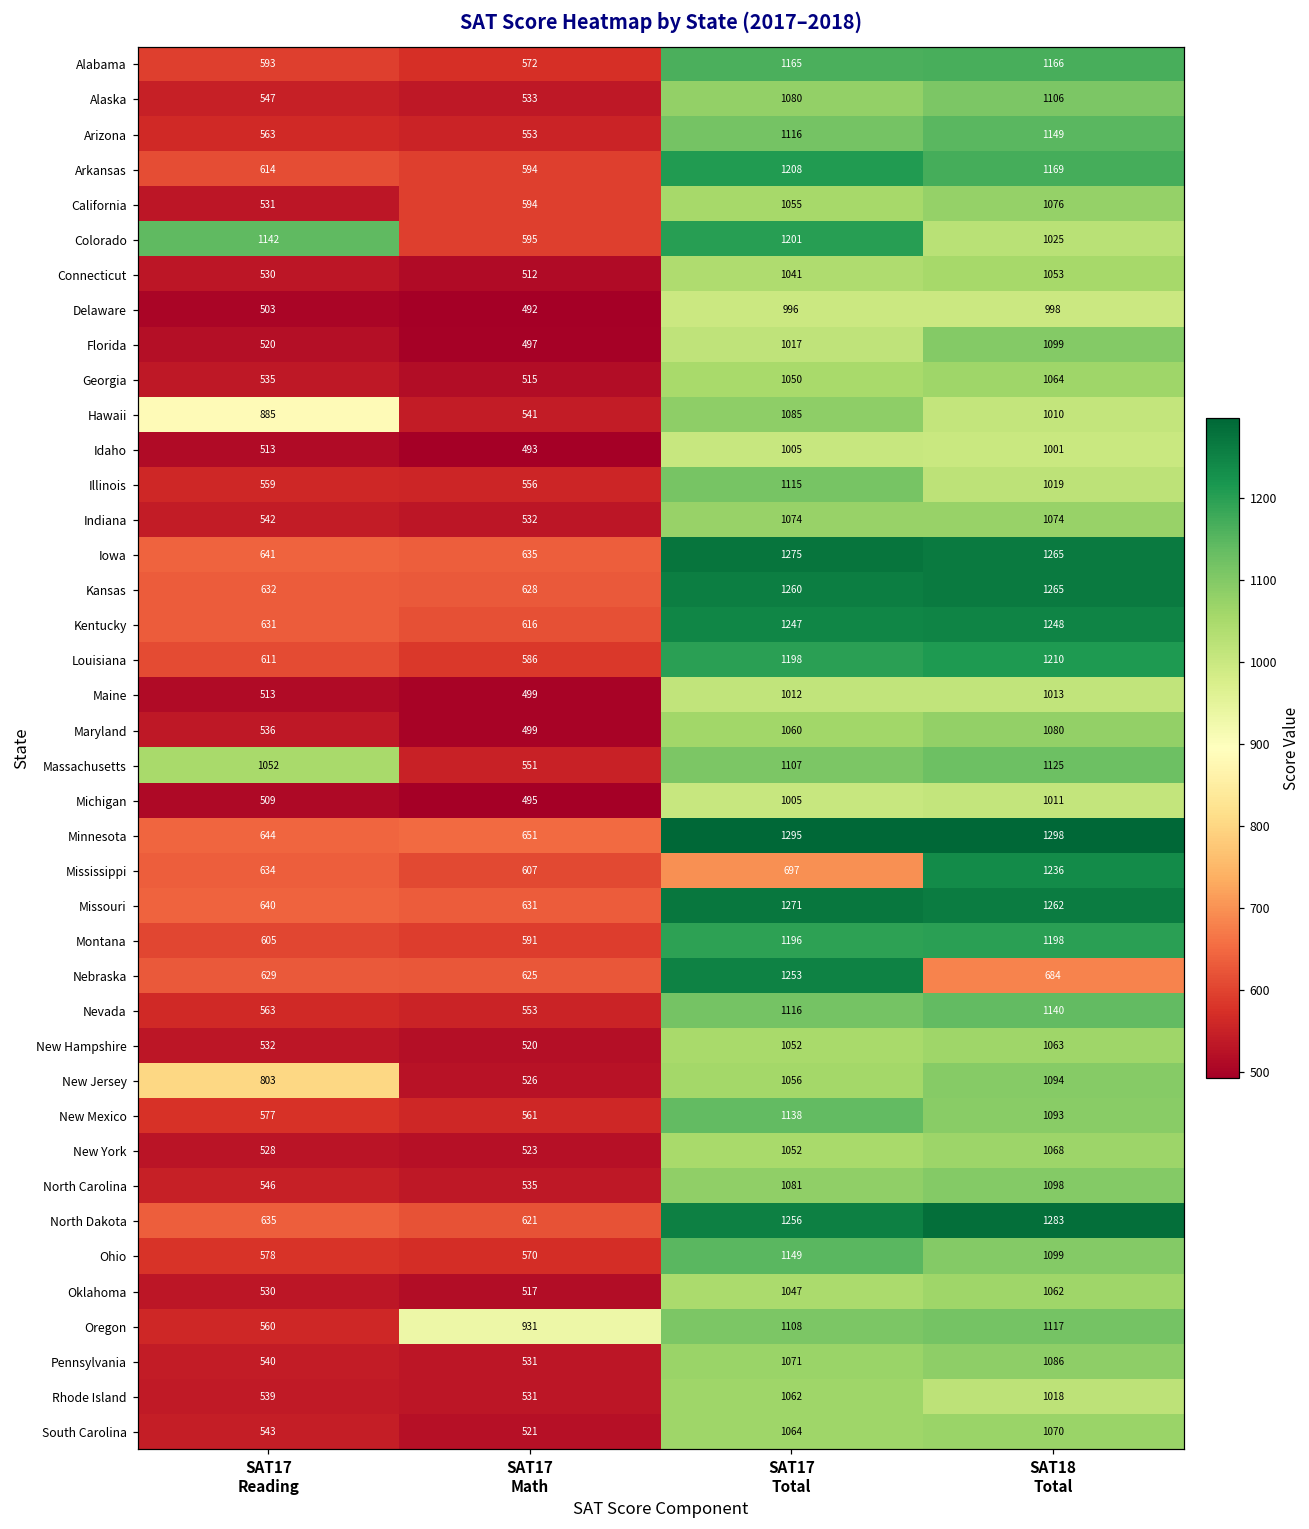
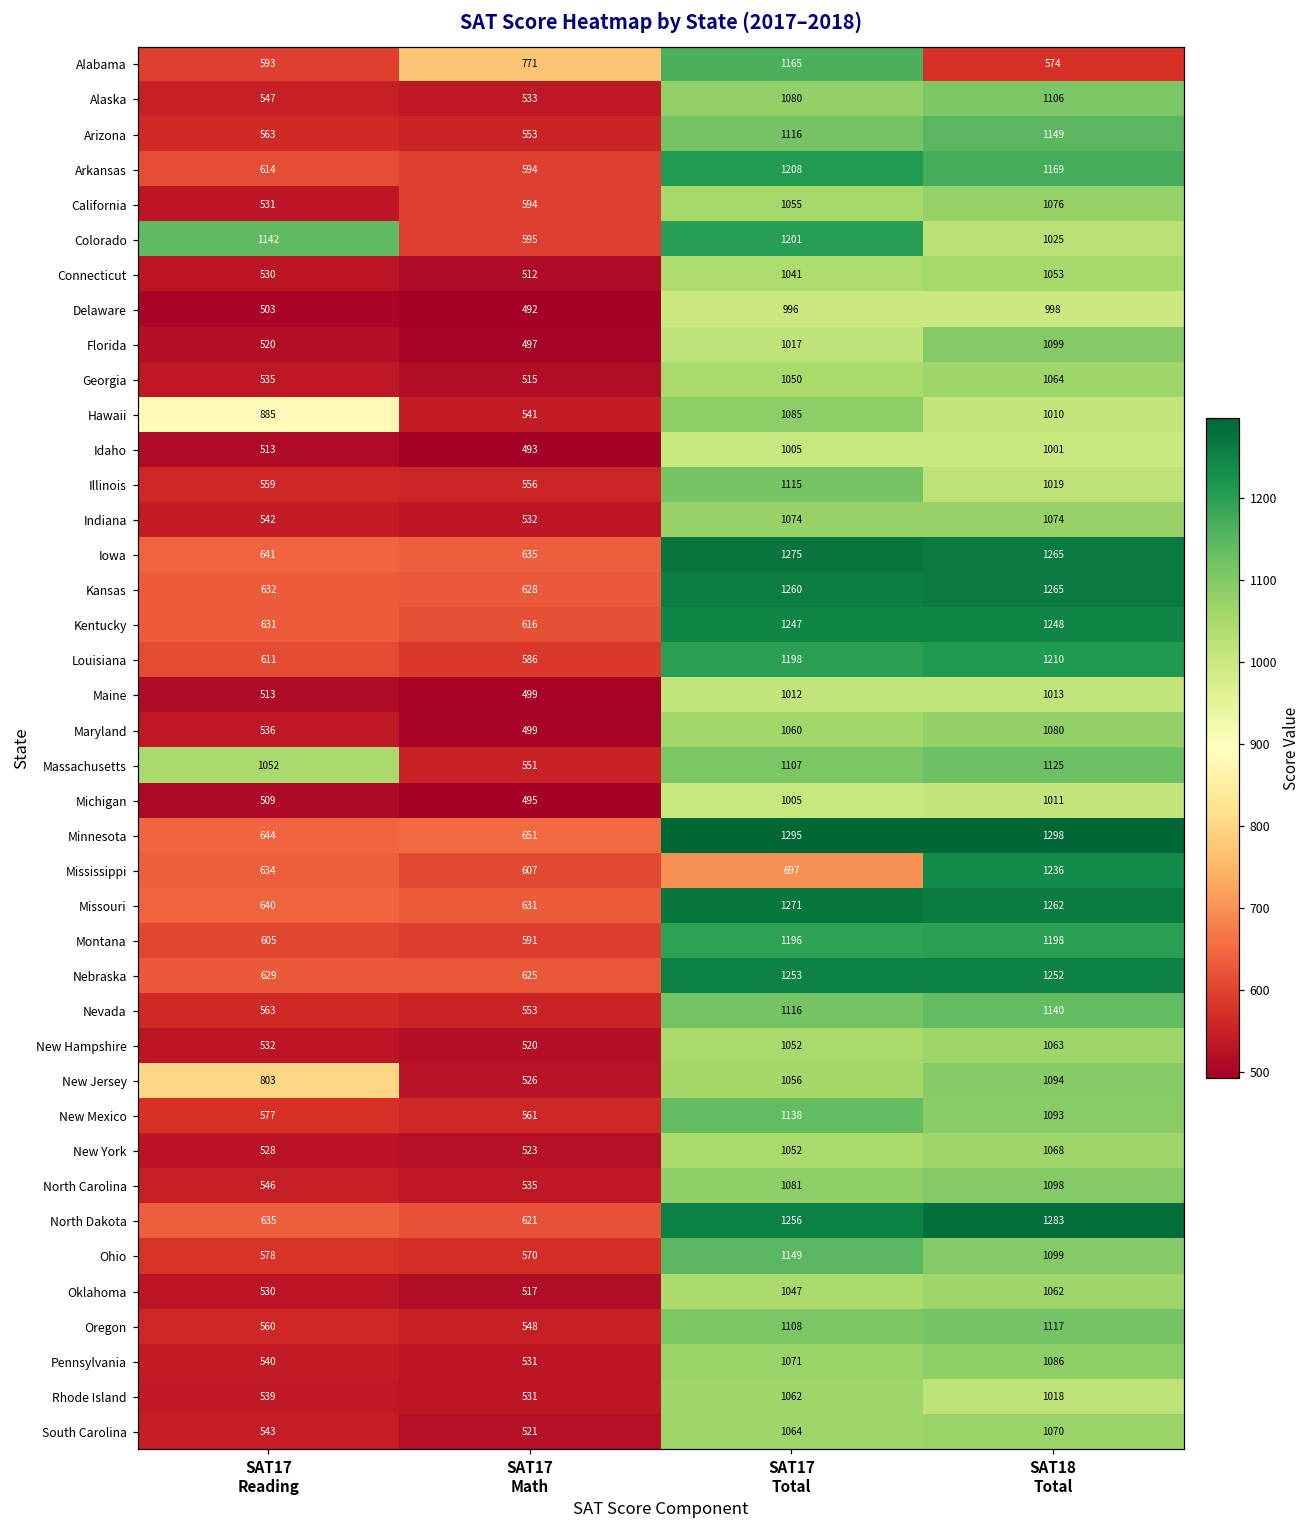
Alabama, SAT17 Math: 572 -> 771
Alabama, SAT18 Total: 1166 -> 574
Nebraska, SAT18 Total: 684 -> 1252
Oregon, SAT17 Math: 931 -> 548
